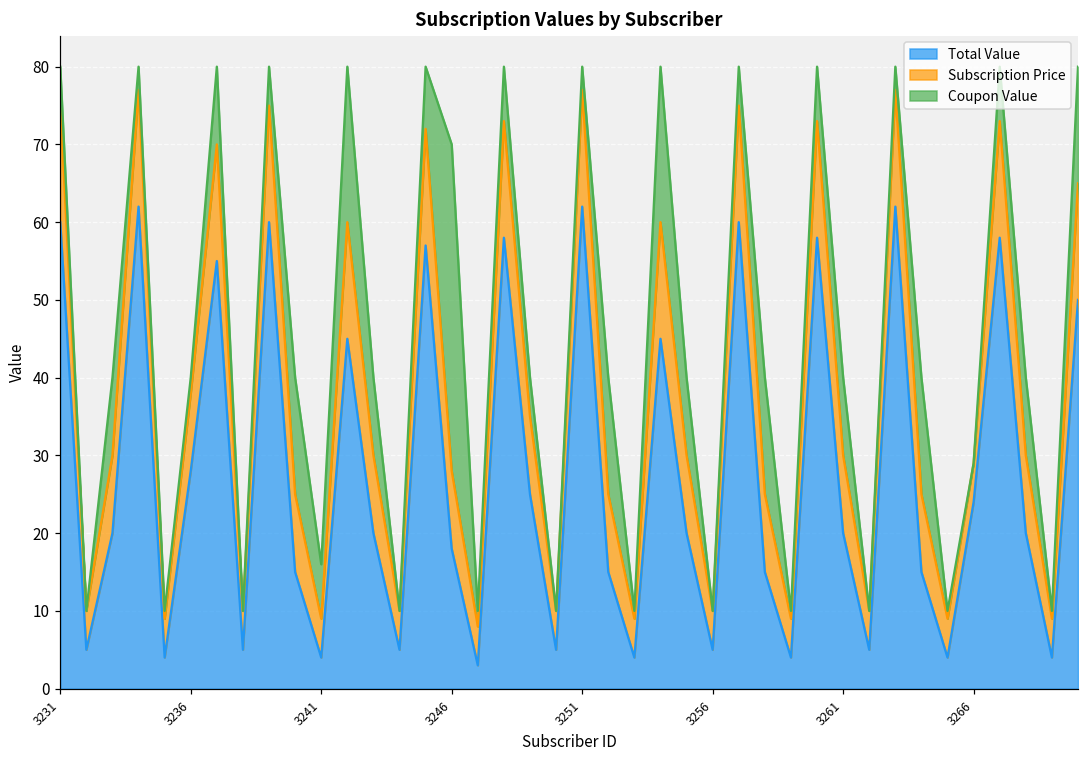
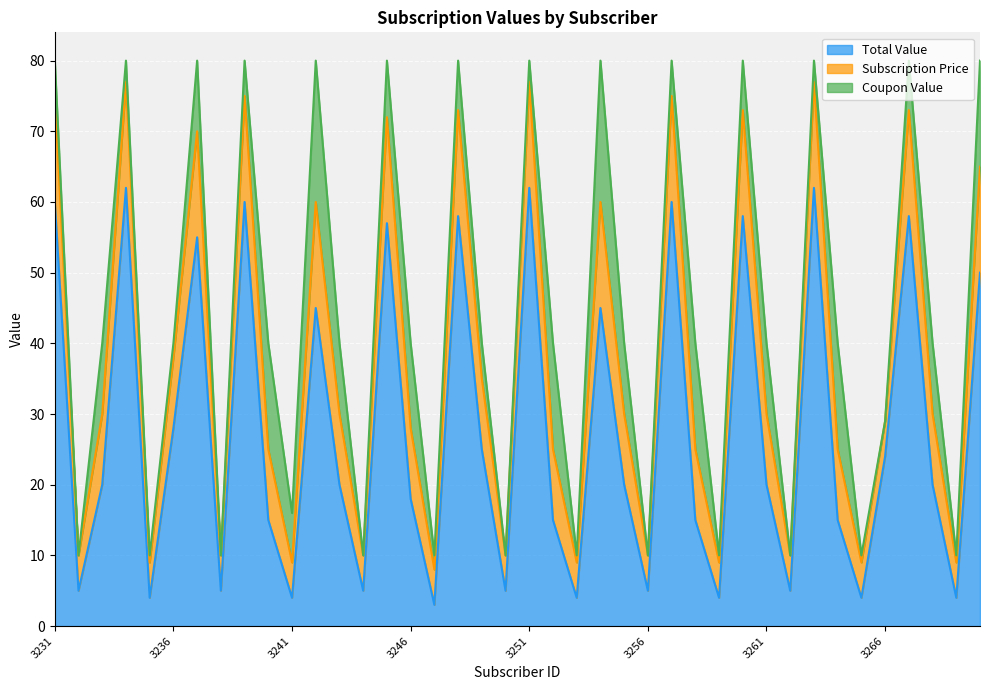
Coupon Value, 3246: 42 -> 12
